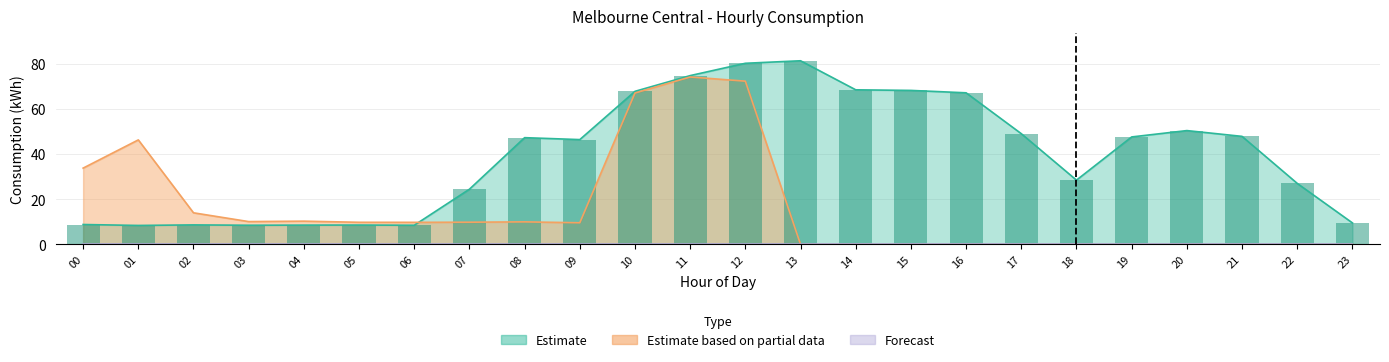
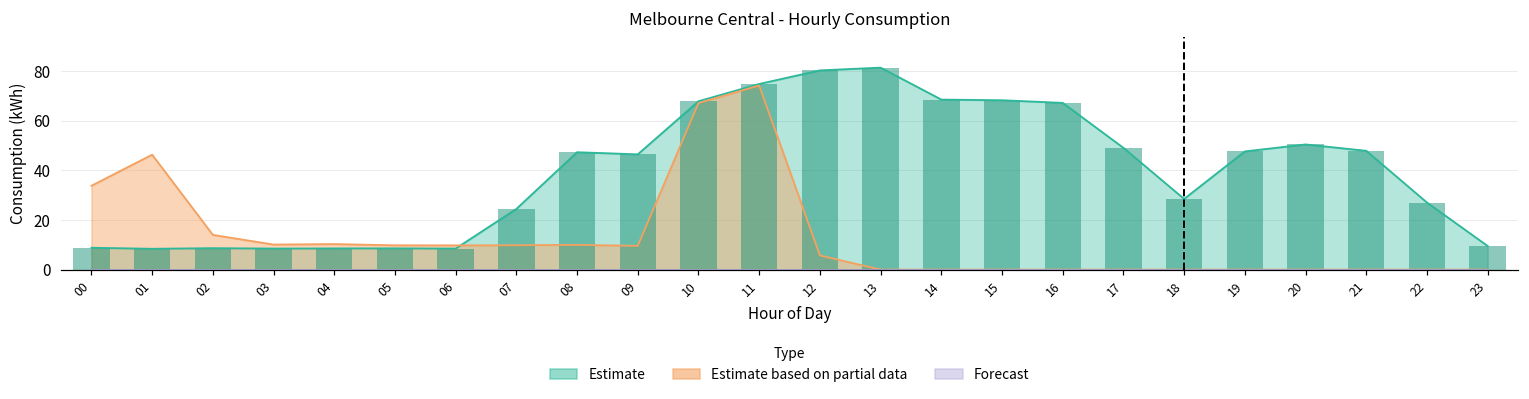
Estimate based on partial data, 12: 72 -> 6
